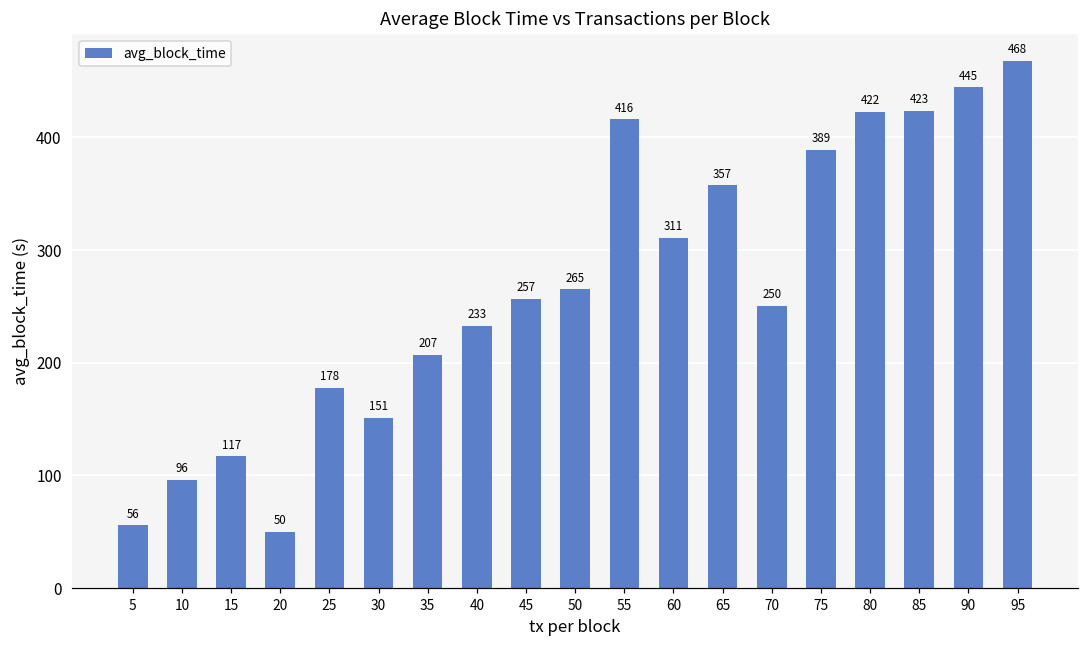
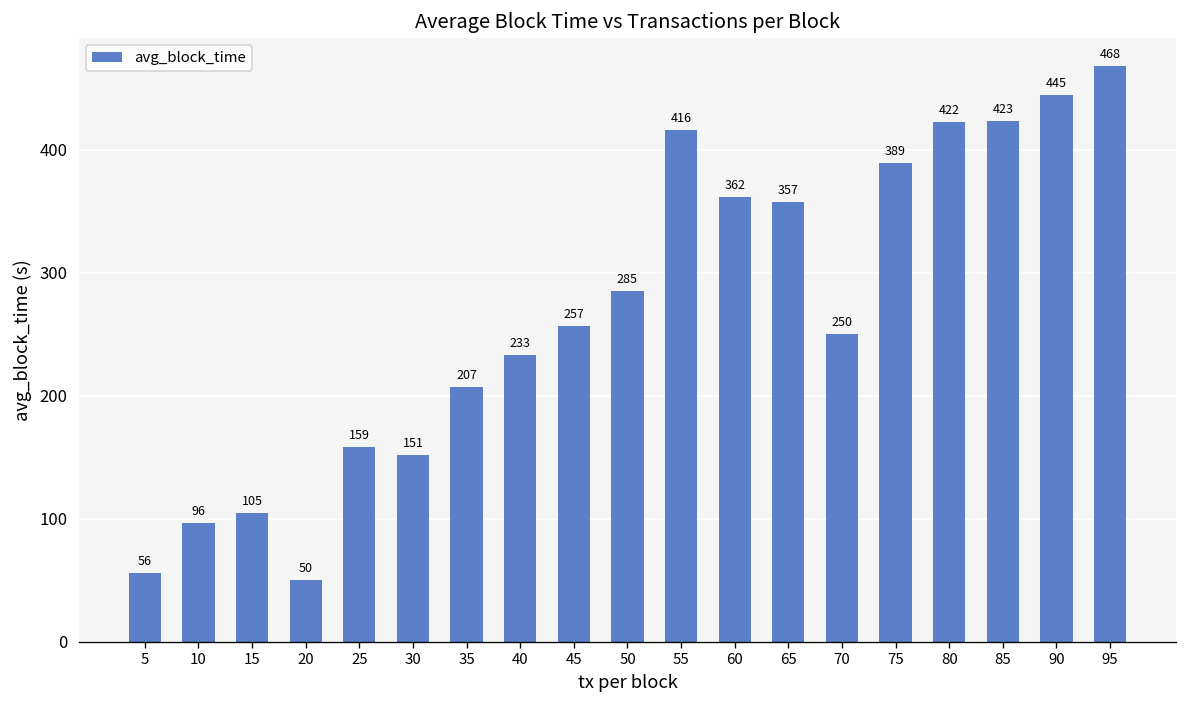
15: 117 -> 105
25: 178 -> 159
50: 265 -> 285
60: 311 -> 362
